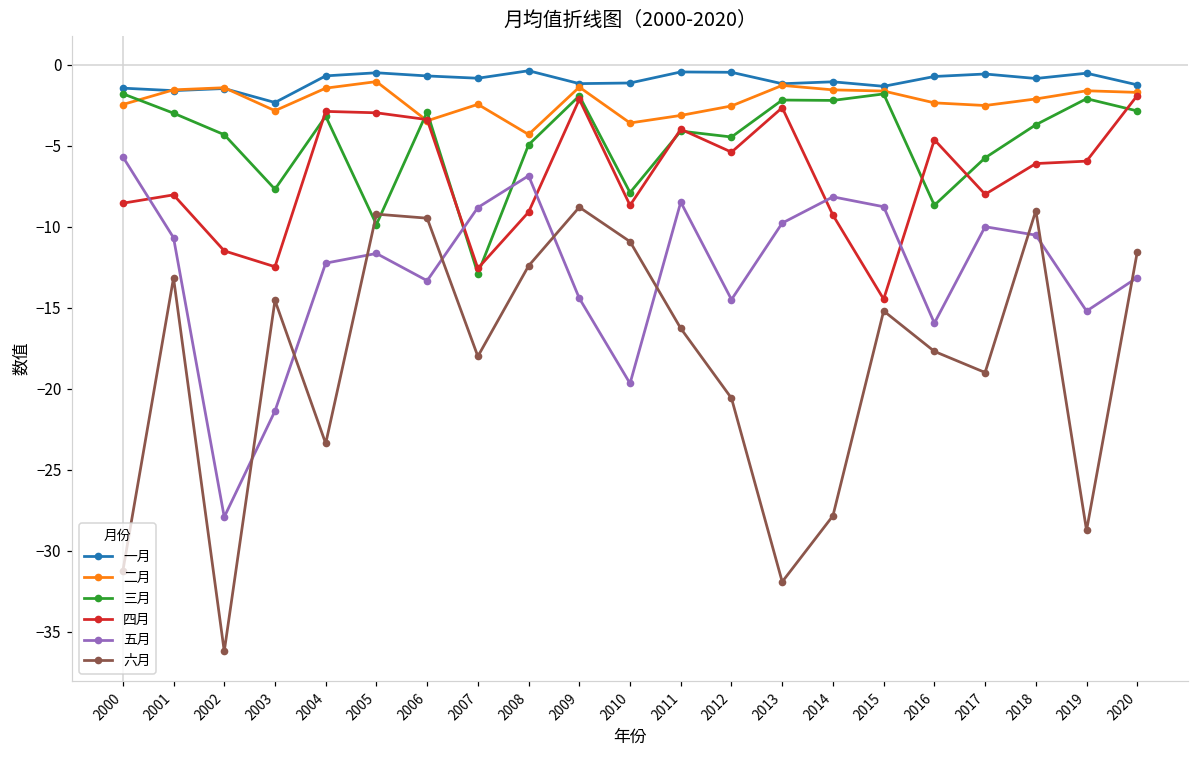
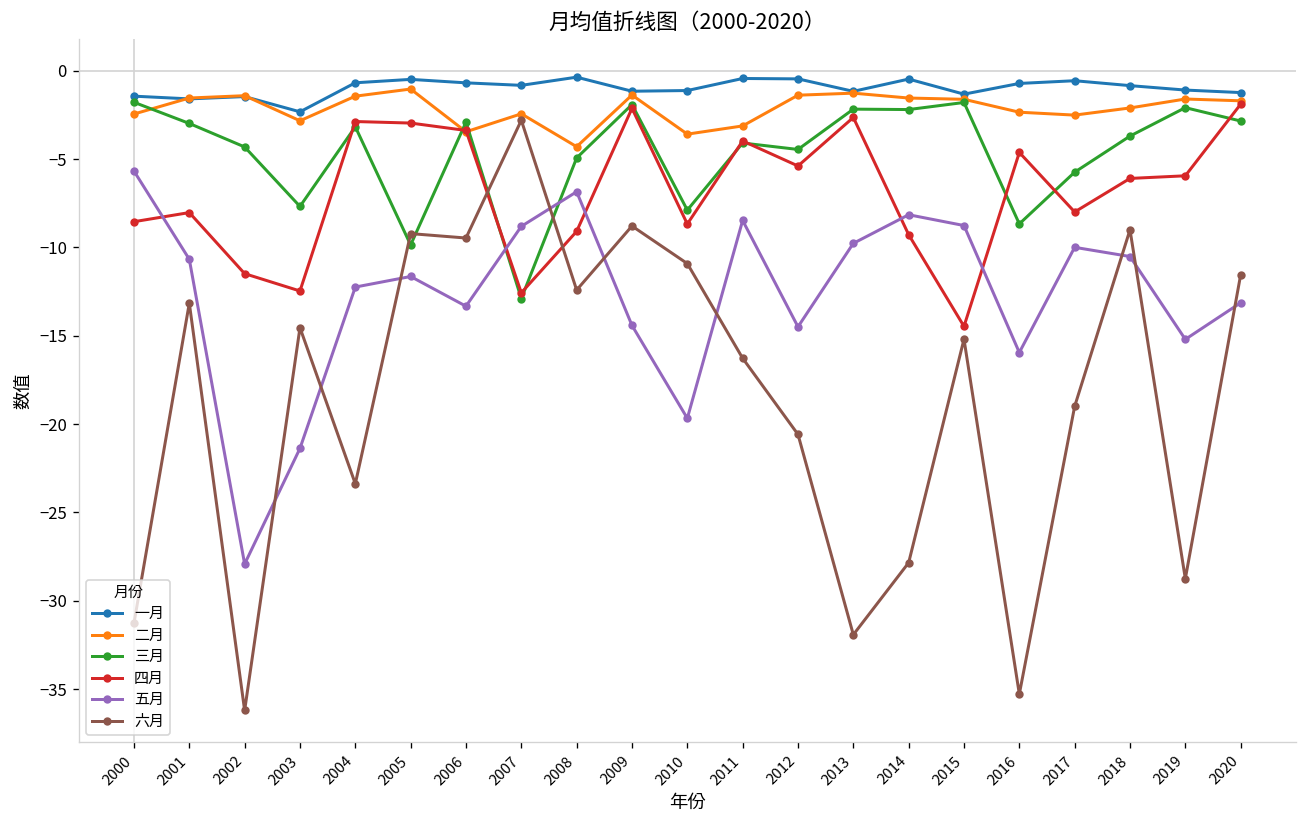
六月, 2007: -18.0 -> -2.8
二月, 2012: -2.5 -> -1.4
一月, 2014: -1.0 -> -0.5
六月, 2016: -17.7 -> -35.3
一月, 2019: -0.5 -> -1.1
